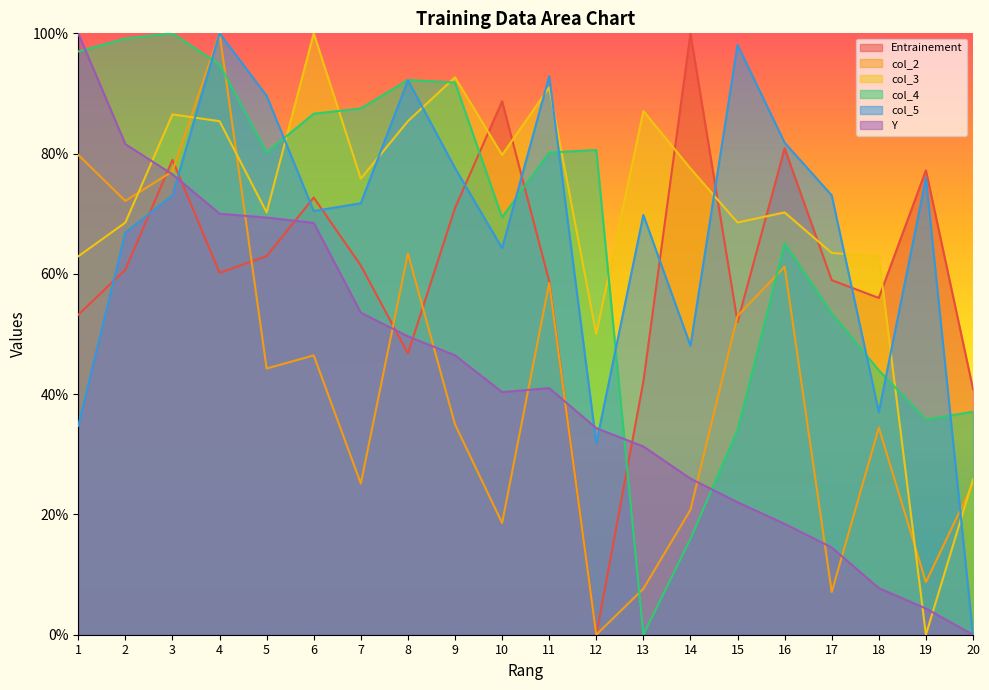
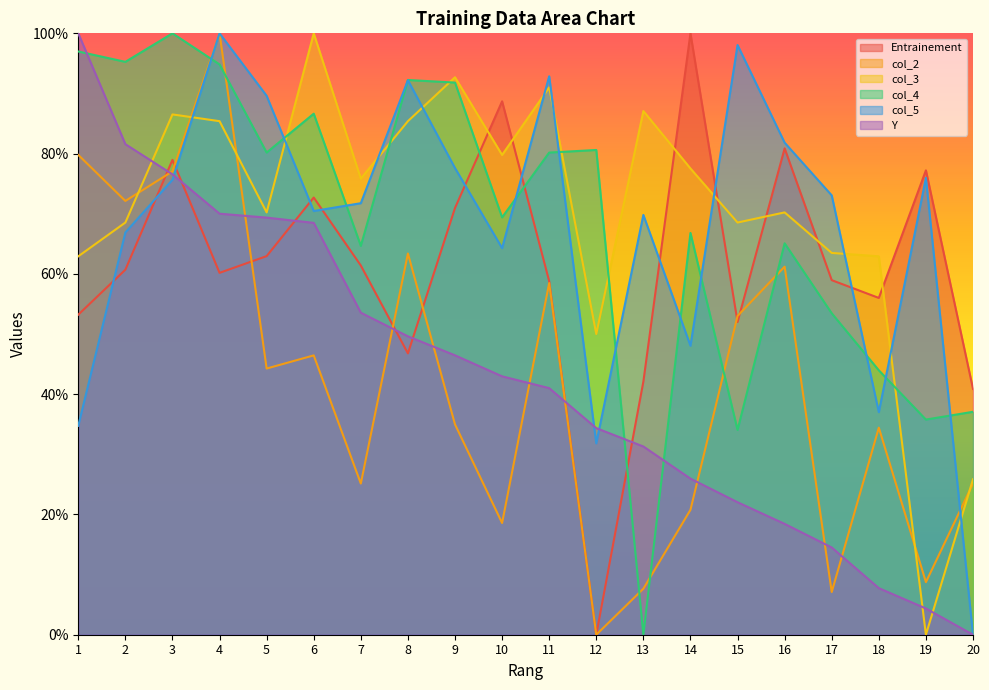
col_4, 2: 99% -> 95%
col_5, 3: 73% -> 76%
col_4, 7: 87% -> 65%
Y, 10: 40% -> 43%
col_4, 14: 16% -> 67%
